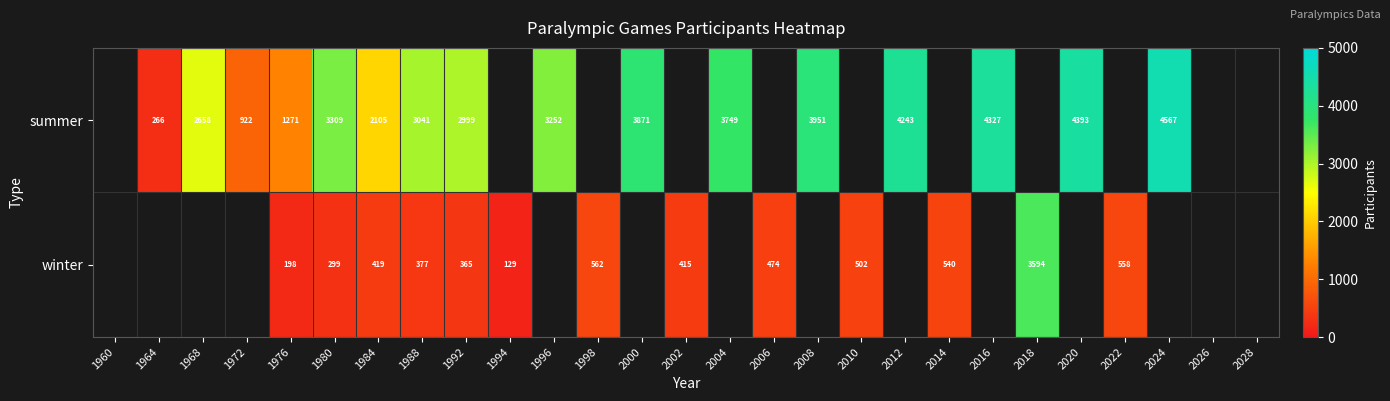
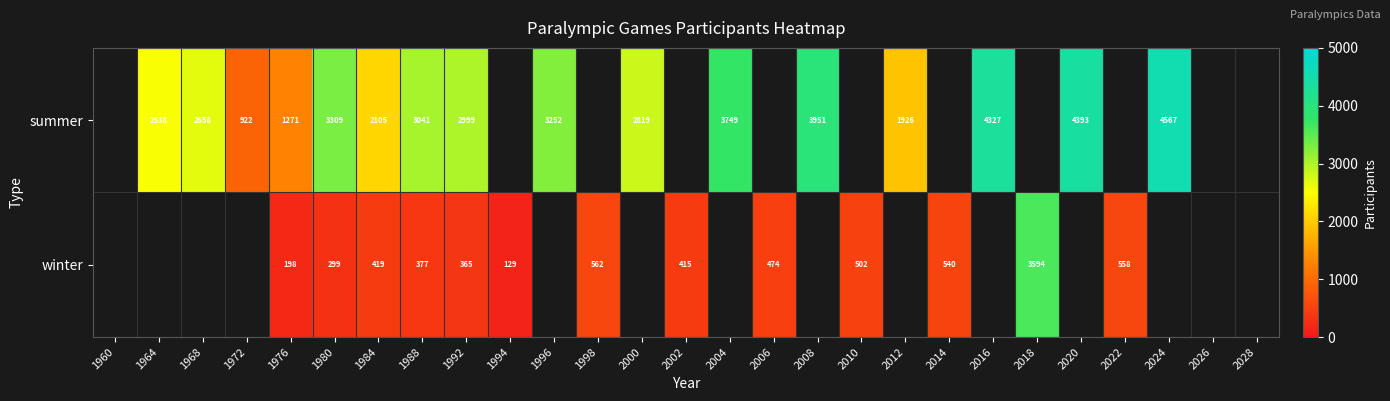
summer, 1964: 266 -> 2538
summer, 2000: 3871 -> 2819
summer, 2012: 4243 -> 1926
